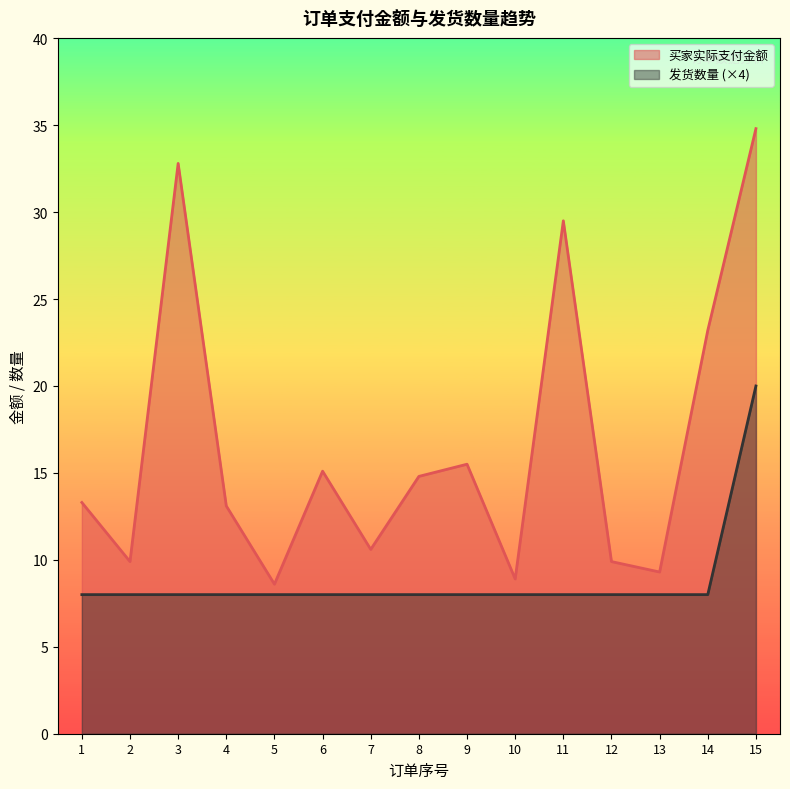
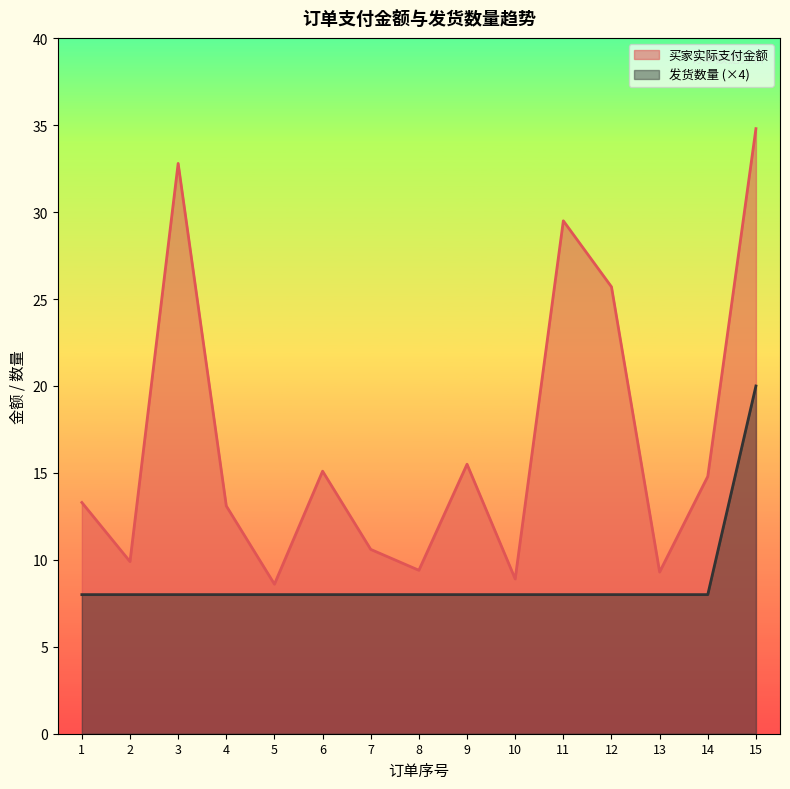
买家实际支付金额, 8: 14.8 -> 9.4
买家实际支付金额, 12: 9.9 -> 25.7
买家实际支付金额, 14: 23.2 -> 14.8
